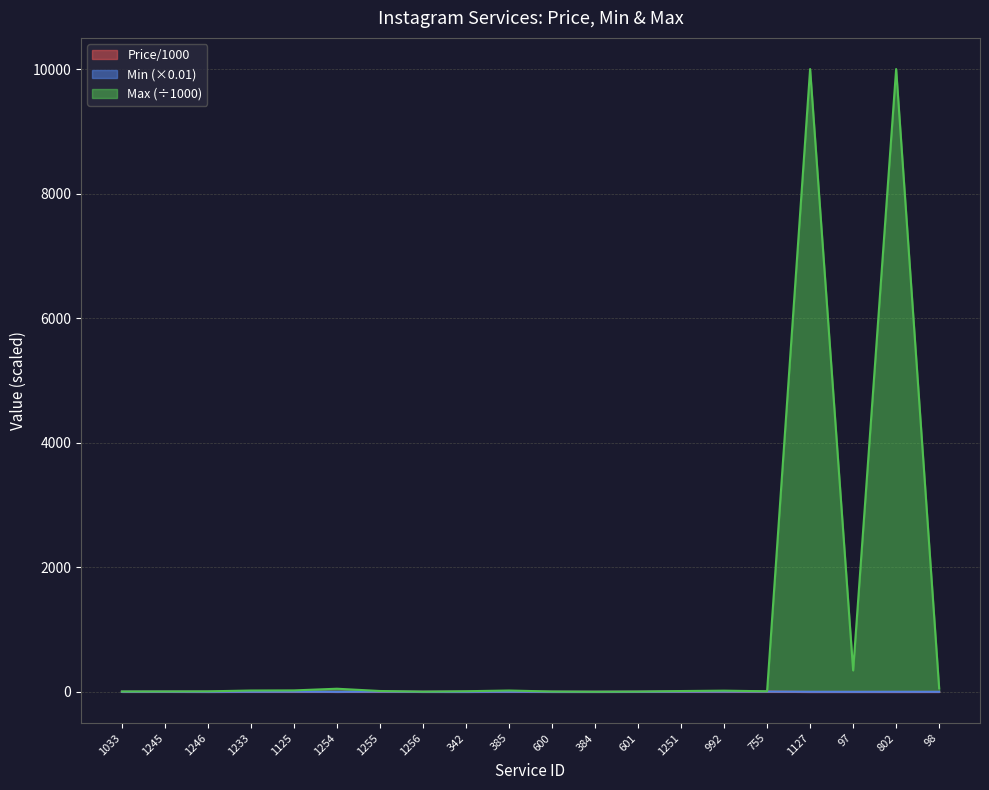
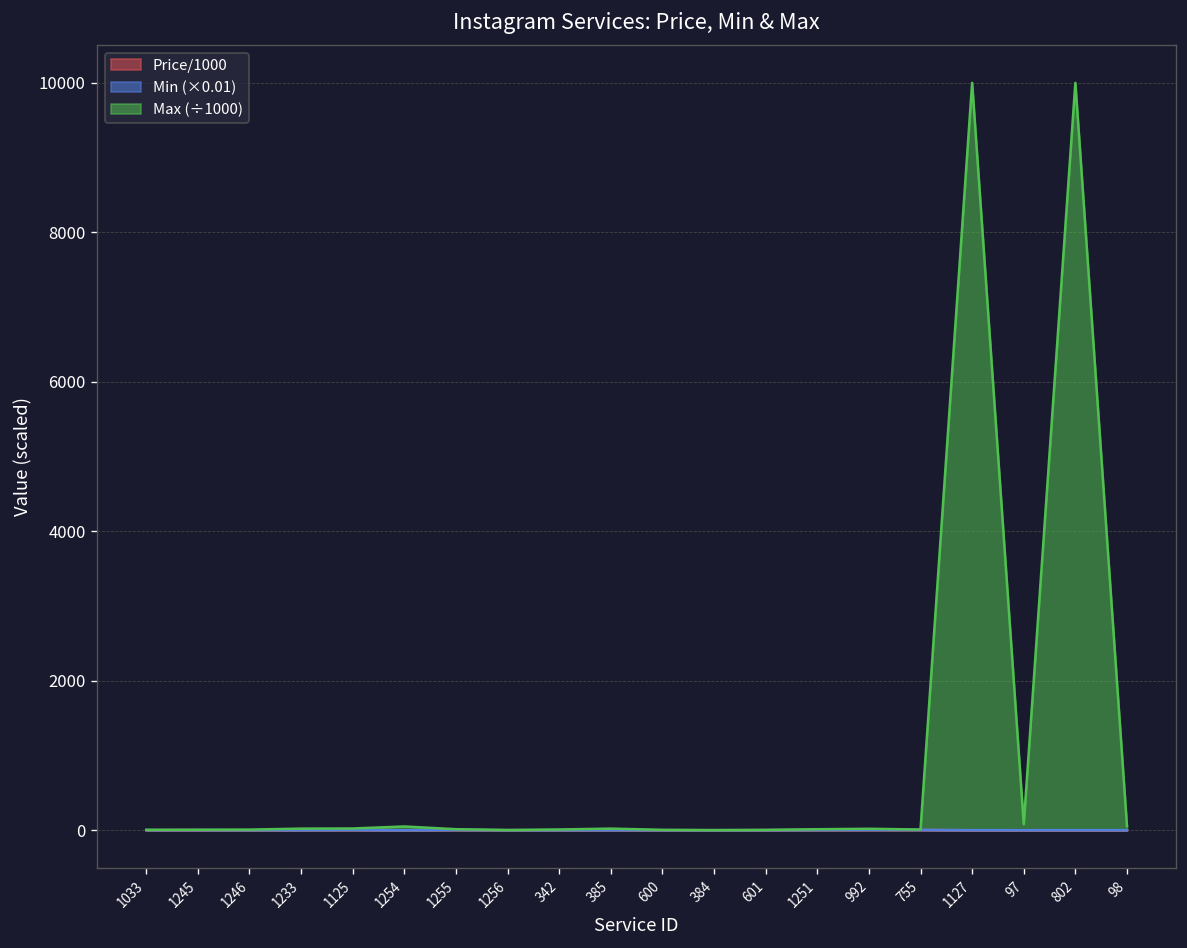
Max (÷1000), 97: 300 -> 100
